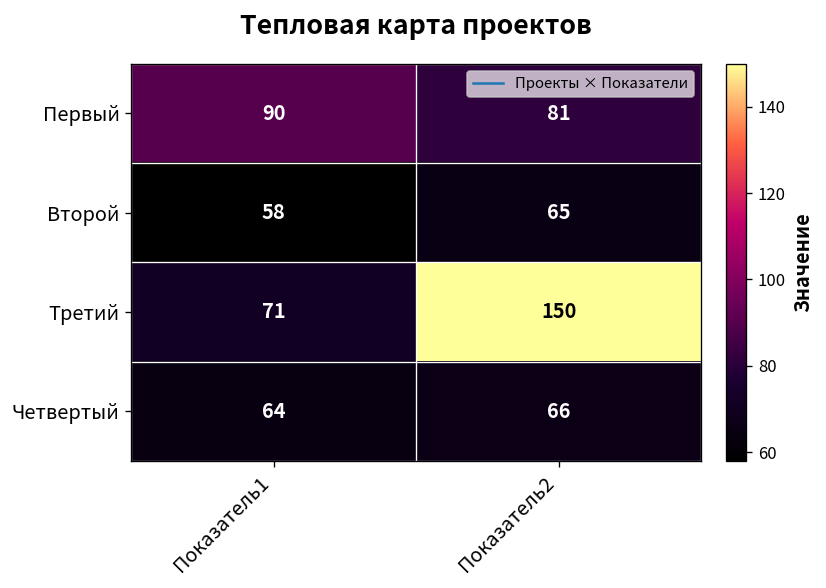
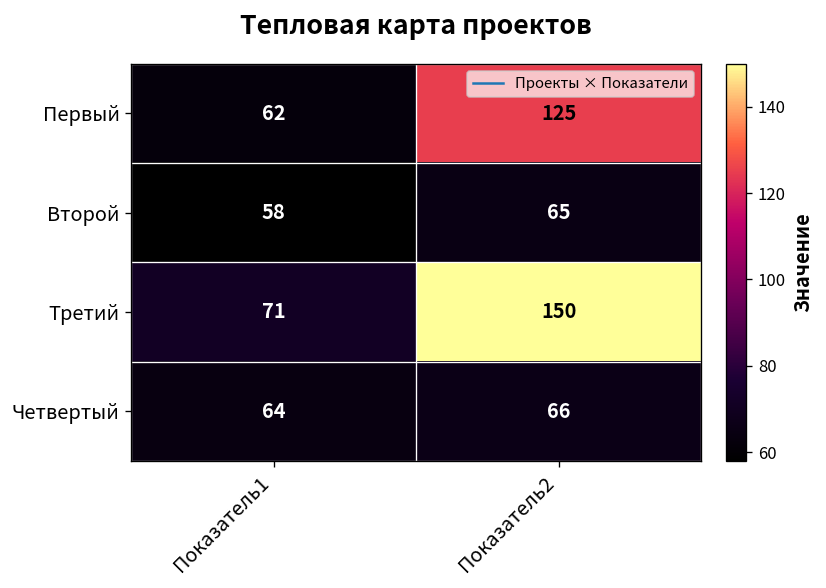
Первый, Показатель1: 90 -> 62
Первый, Показатель2: 81 -> 125
